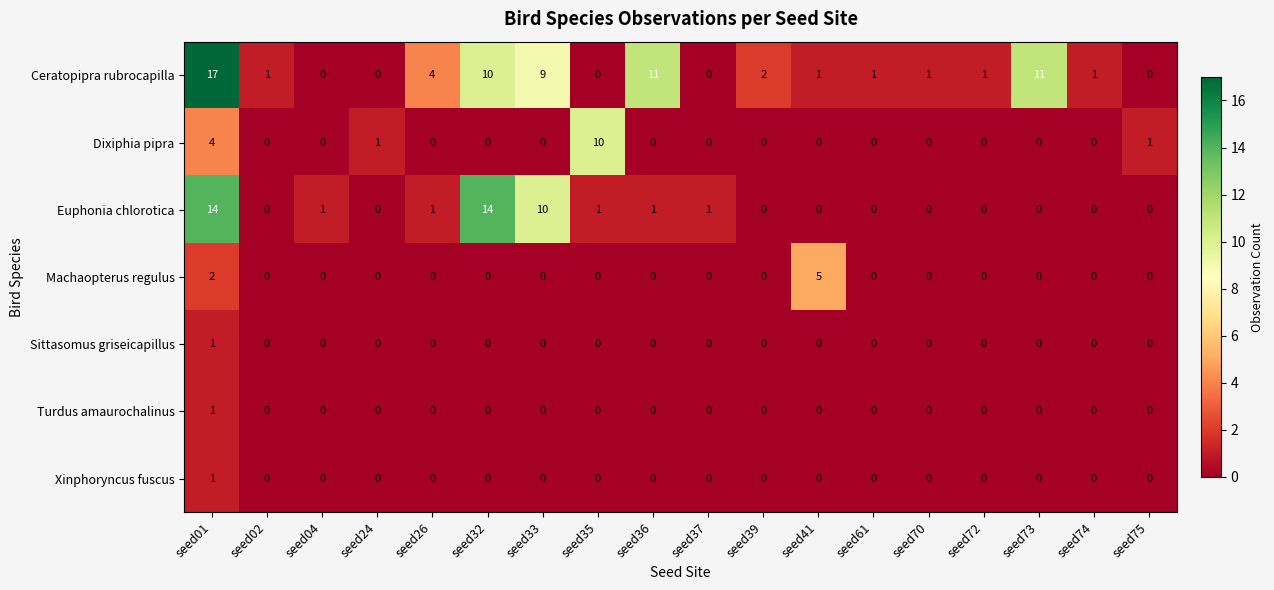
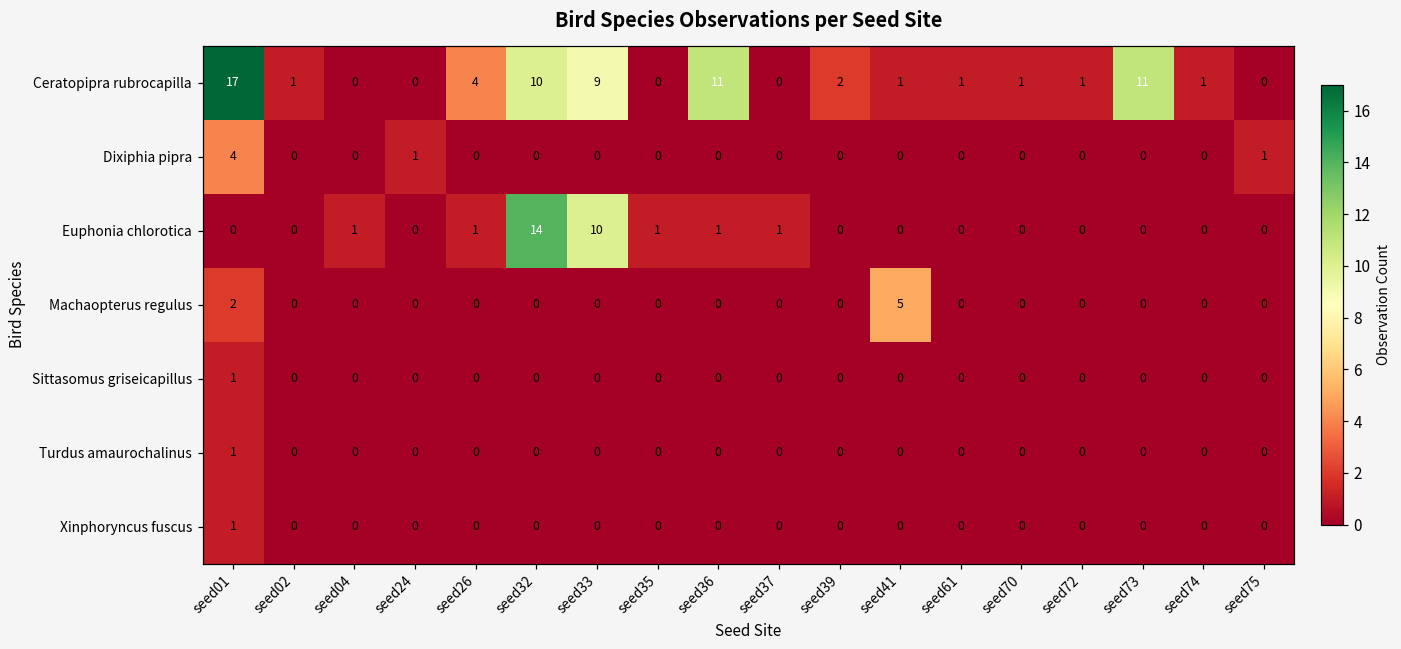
Dixiphia pipra, seed35: 10 -> 0
Euphonia chlorotica, seed01: 14 -> 0
